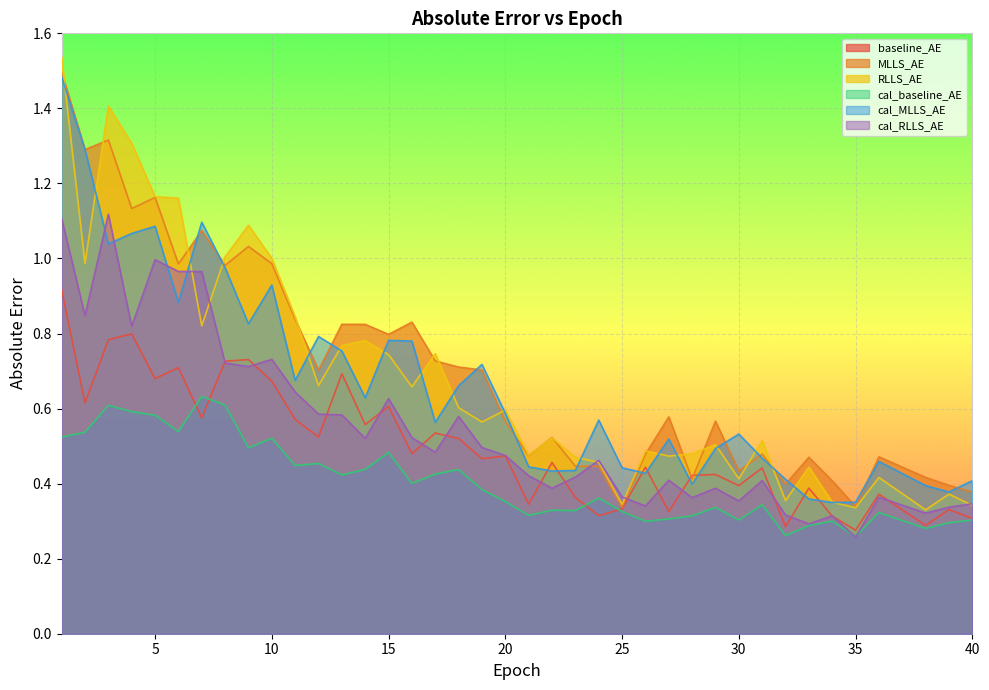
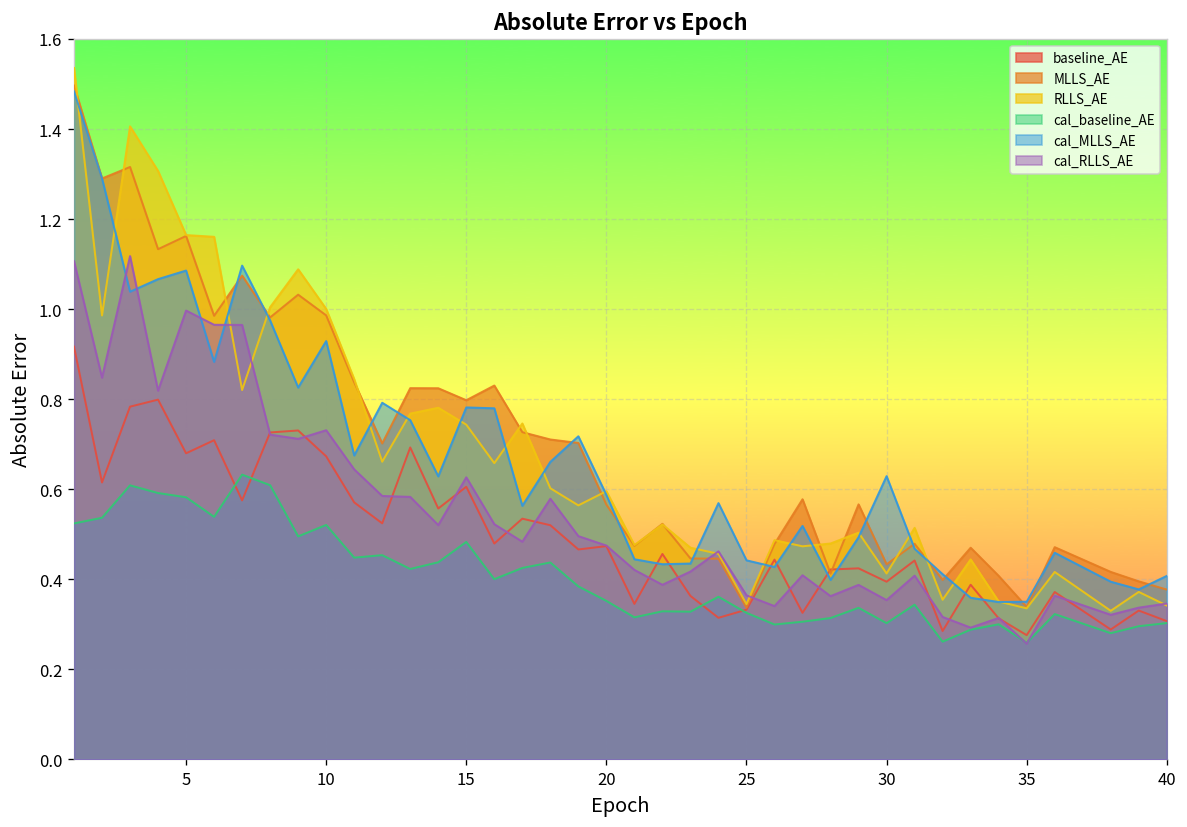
cal_MLLS_AE, 30: 0.53 -> 0.63
